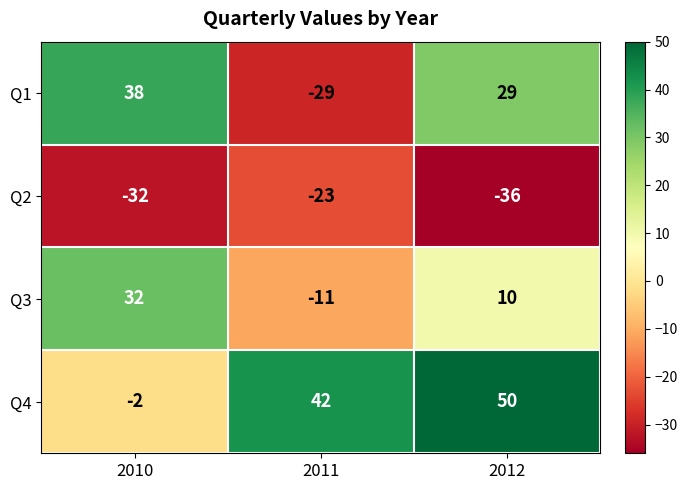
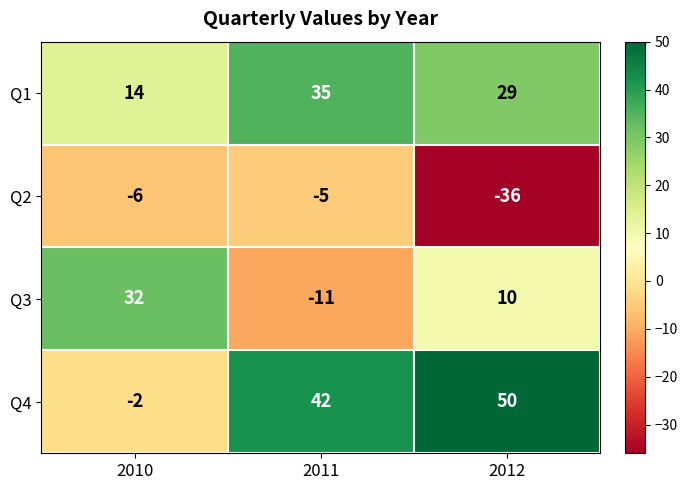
Q1, 2010: 38 -> 14
Q1, 2011: -29 -> 35
Q2, 2010: -32 -> -6
Q2, 2011: -23 -> -5
